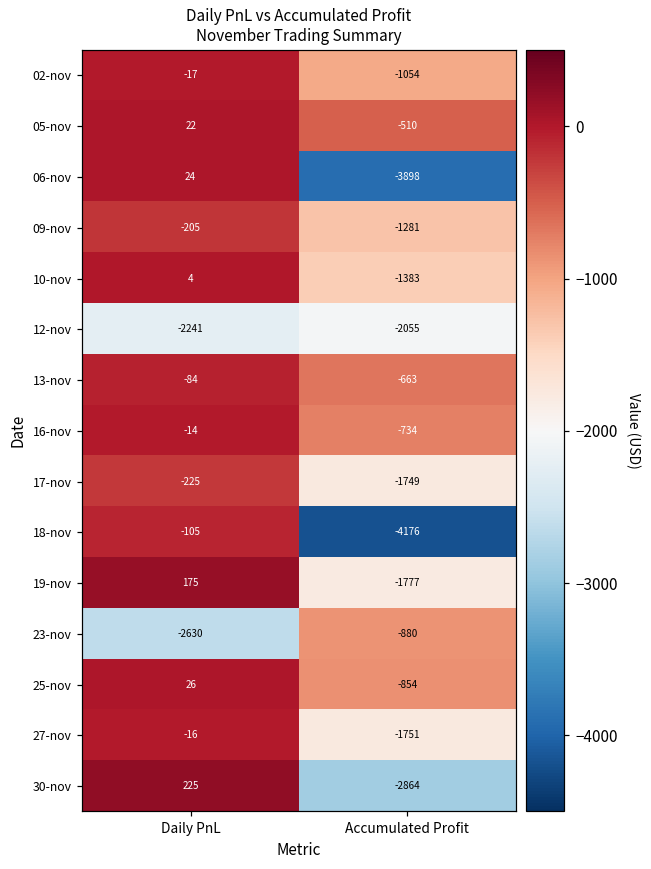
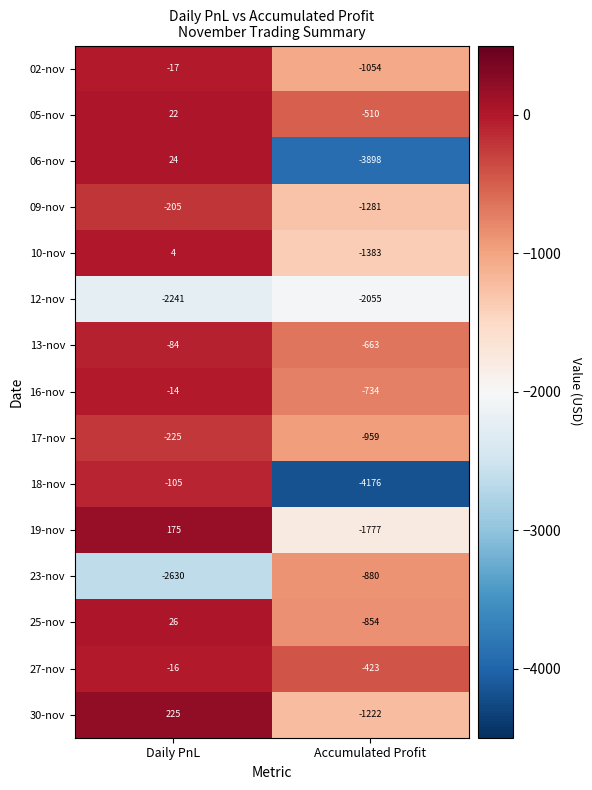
17-nov, Accumulated Profit: -1749 -> -959
27-nov, Accumulated Profit: -1751 -> -423
30-nov, Accumulated Profit: -2864 -> -1222
